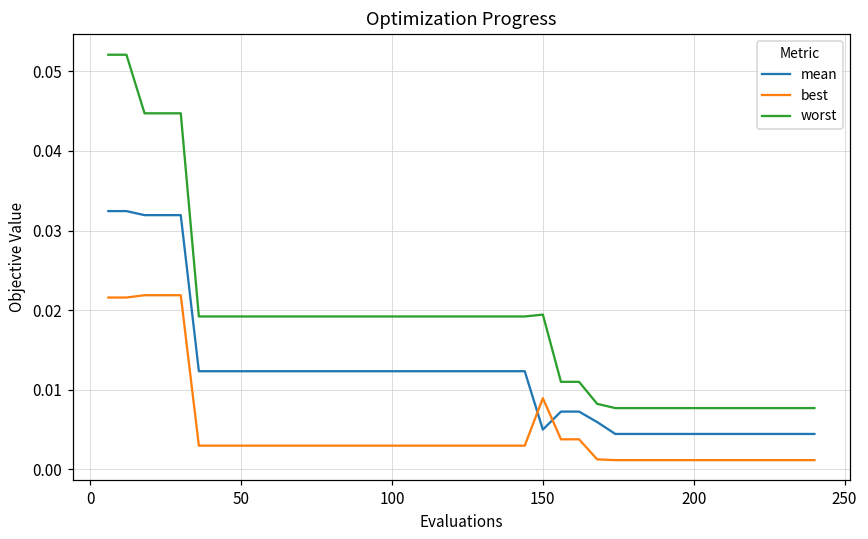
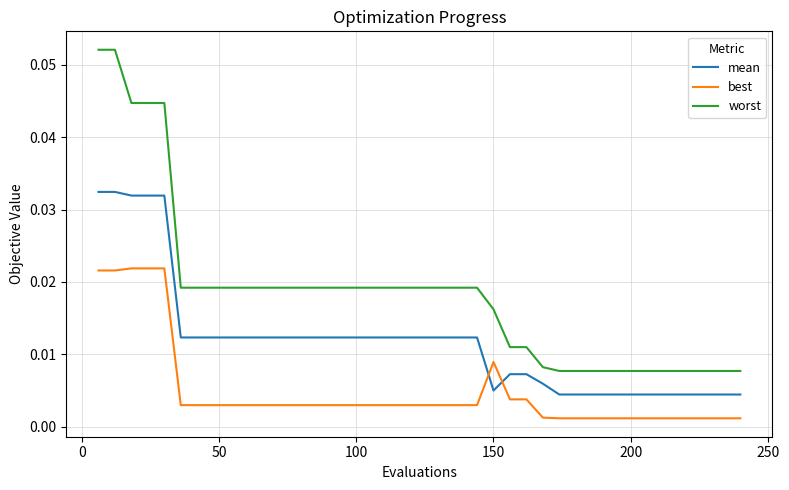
worst, 150: 0.019 -> 0.016
